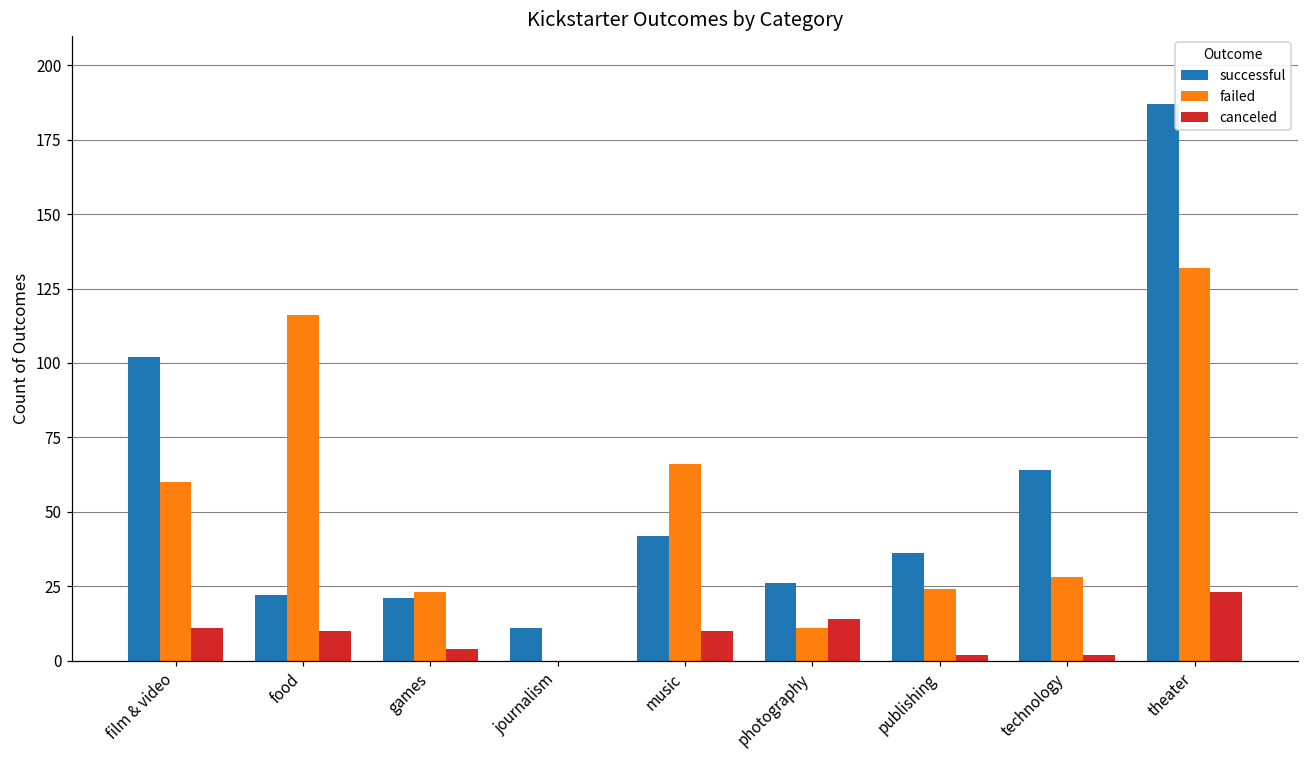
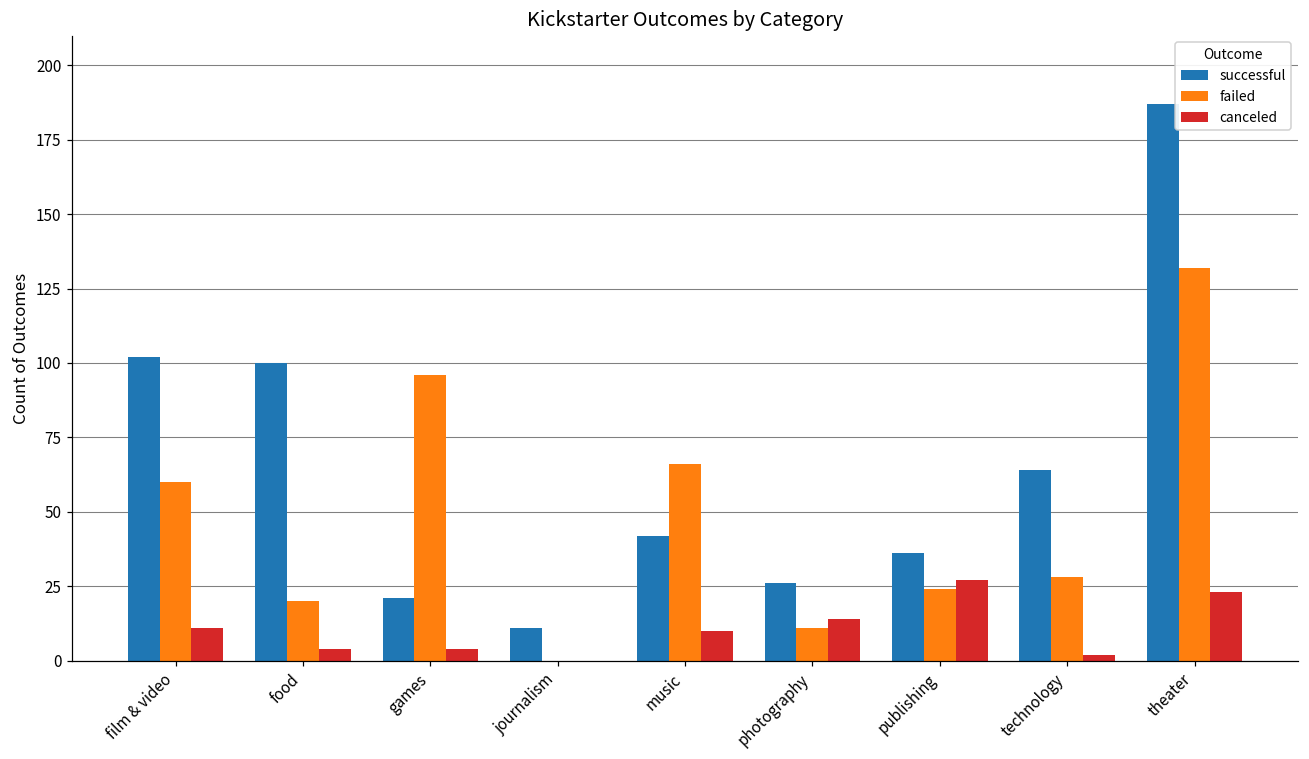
successful, food: 22 -> 100
failed, food: 116 -> 20
canceled, food: 10 -> 4
failed, games: 23 -> 96
canceled, publishing: 2 -> 27
